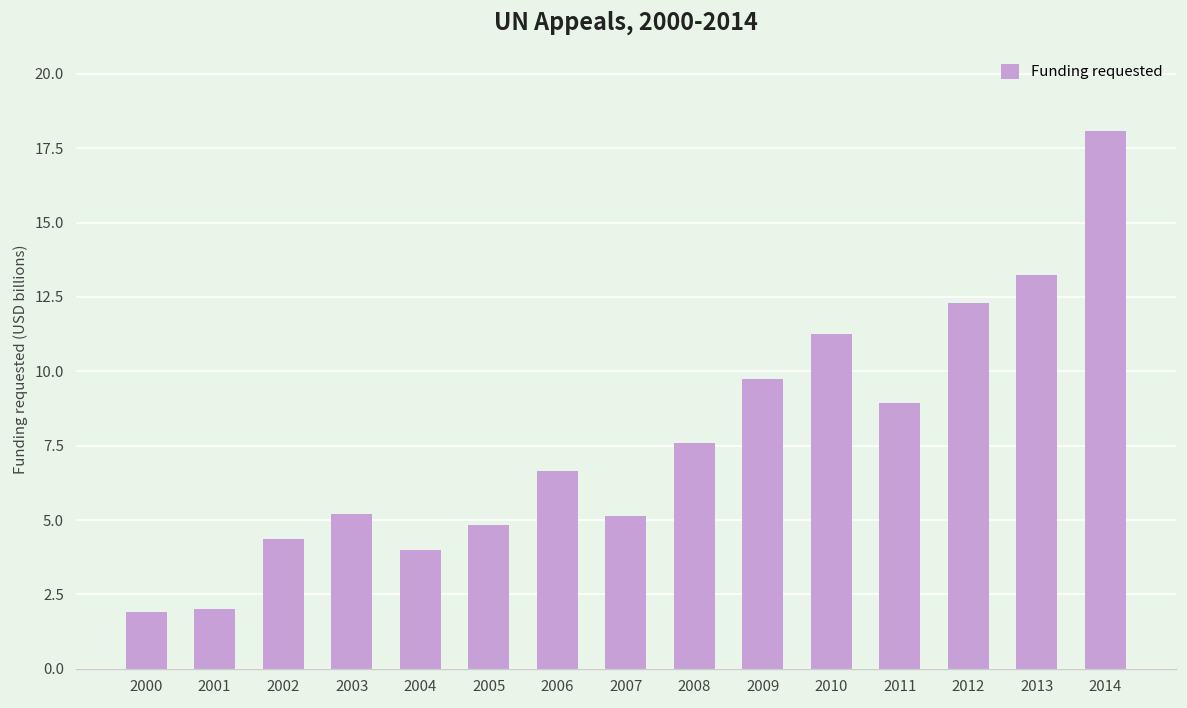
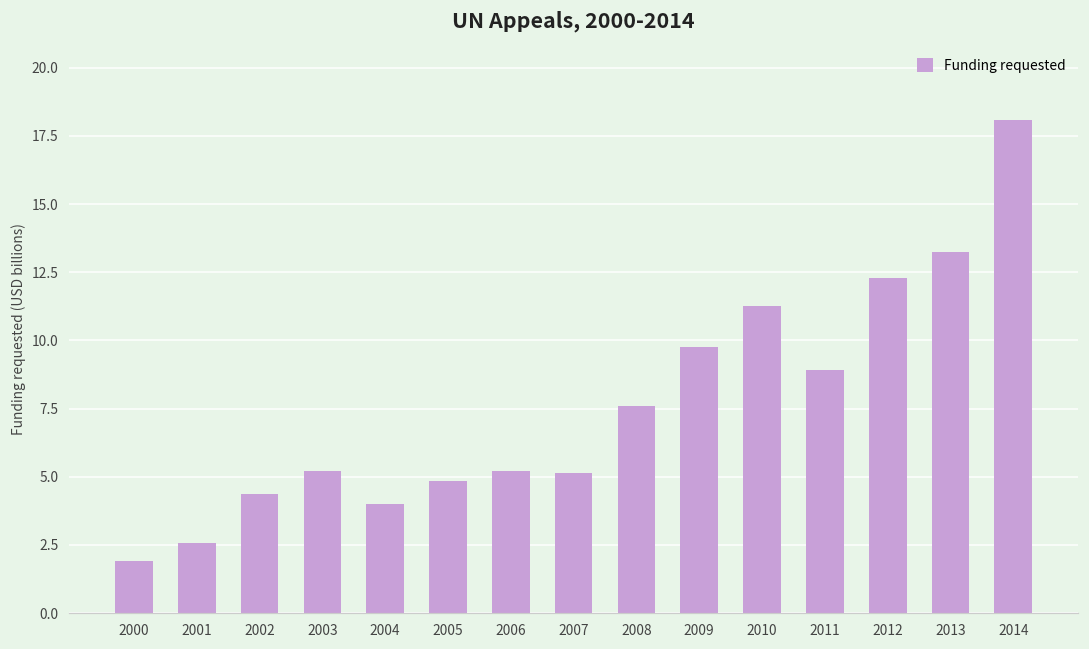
2001: 2.0 -> 2.6
2006: 6.6 -> 5.2
